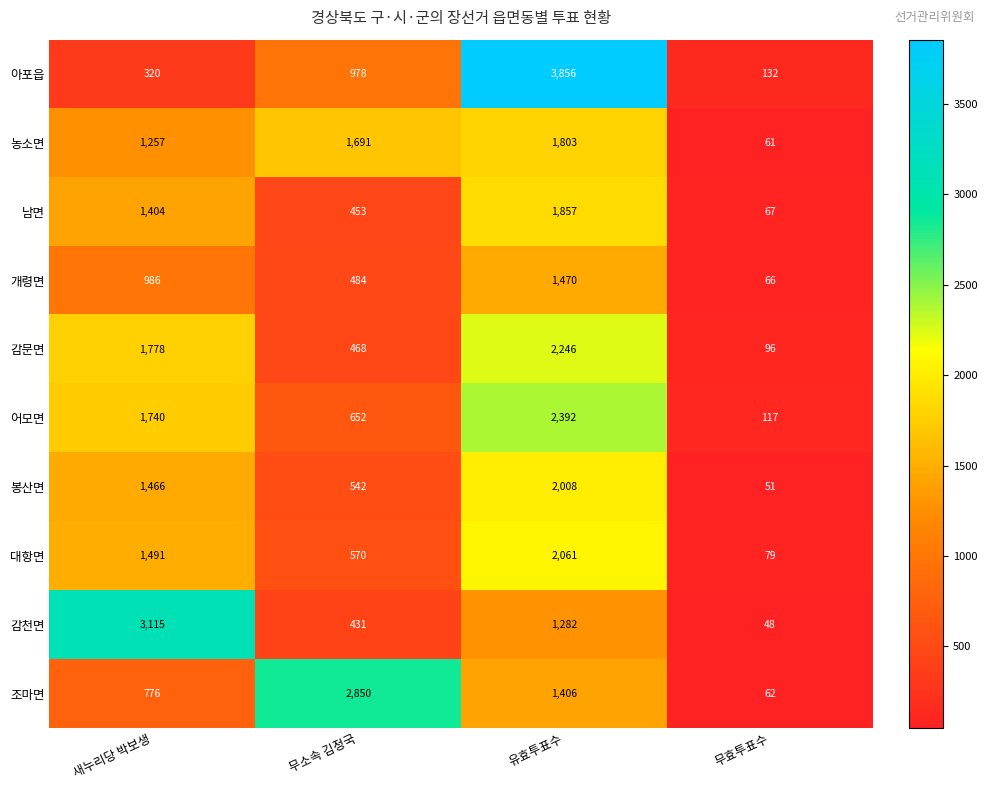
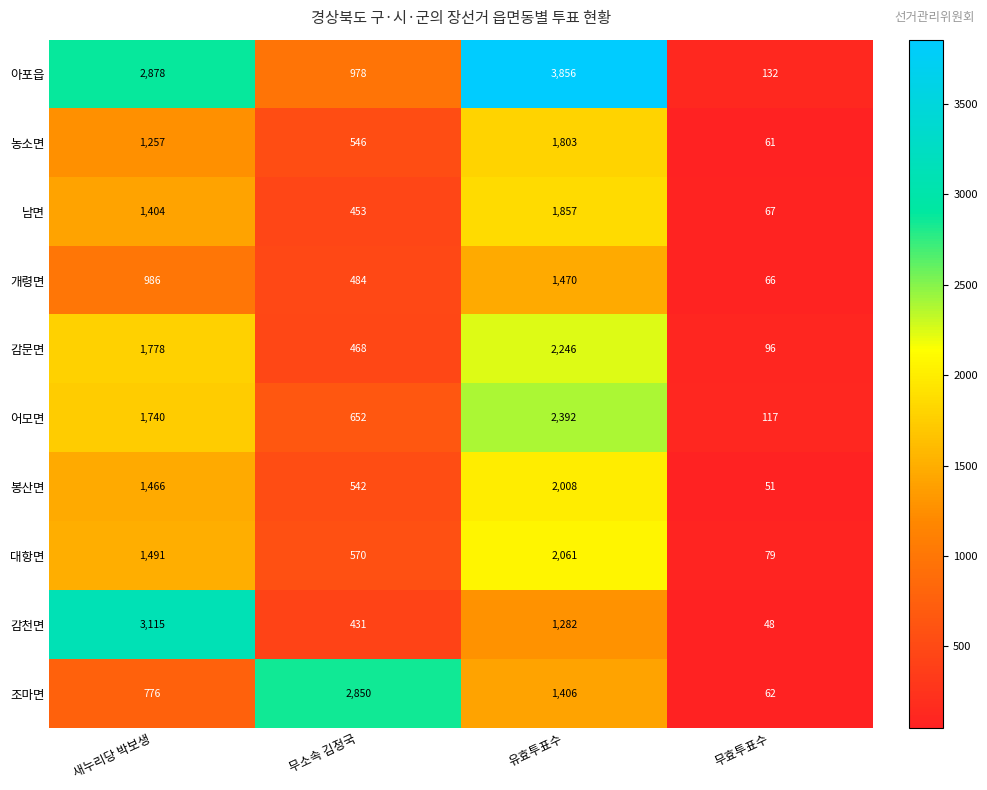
아포읍, 새누리당 박보생: 320 -> 2,878
농소면, 무소속 김정국: 1,691 -> 546
